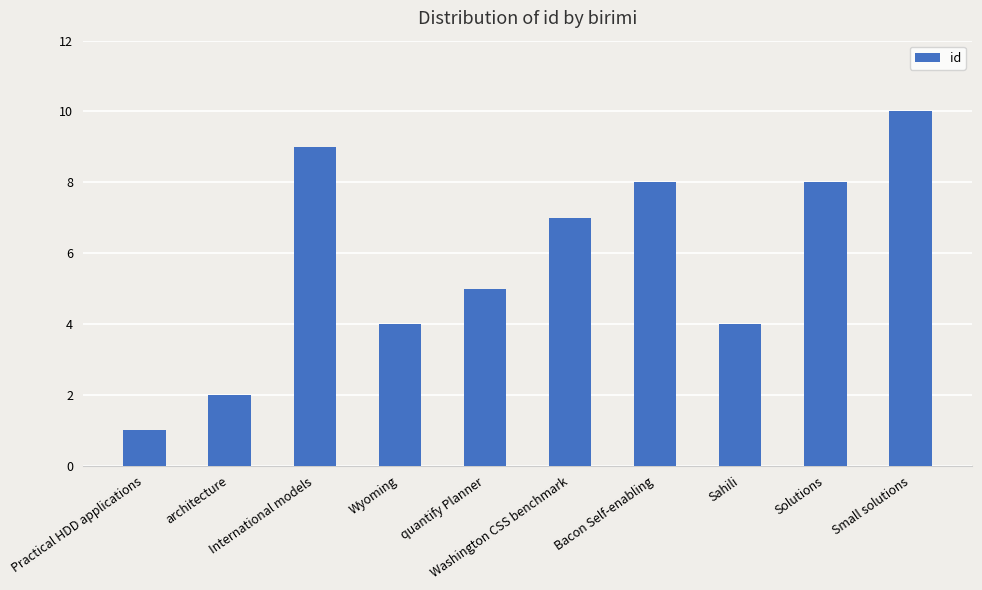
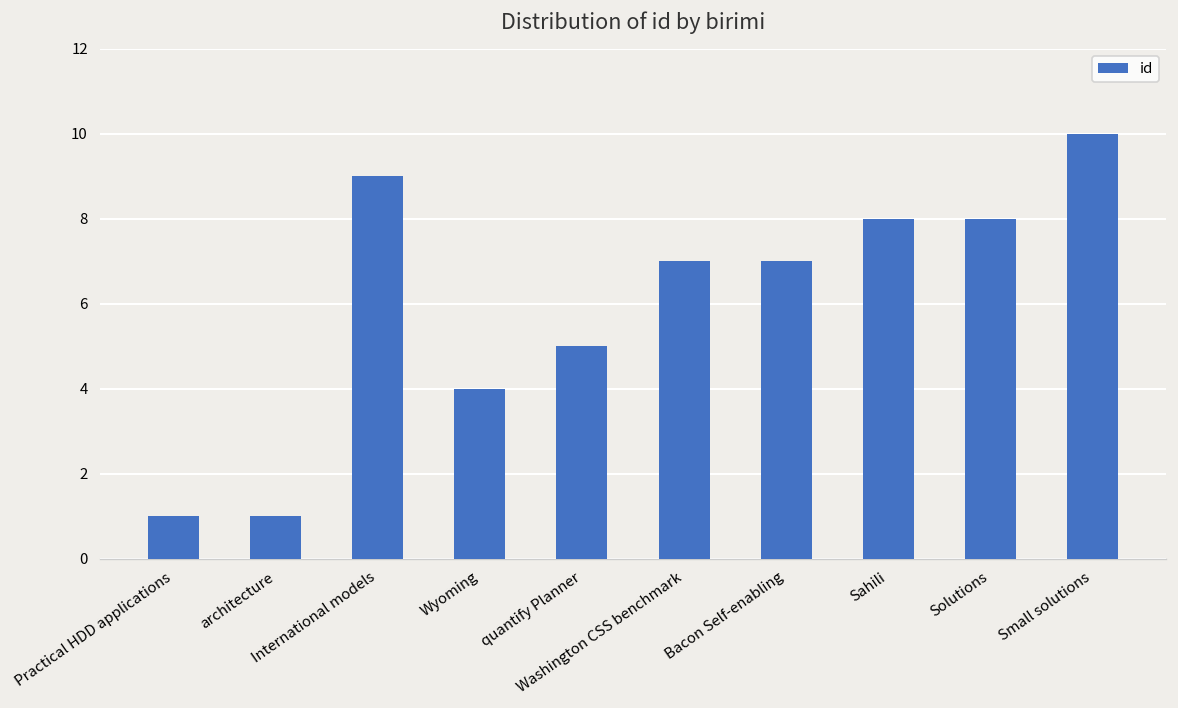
architecture: 2 -> 1
Bacon Self-enabling: 8 -> 7
Sahili: 4 -> 8
